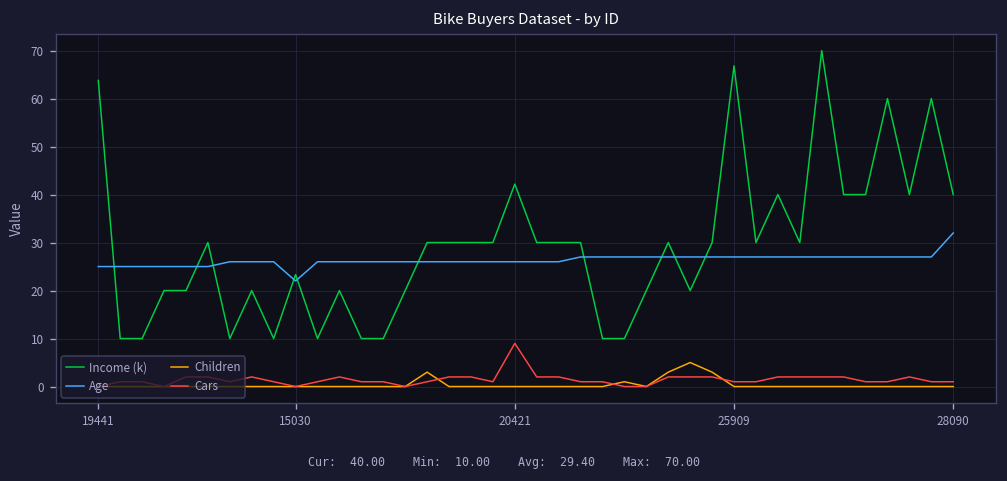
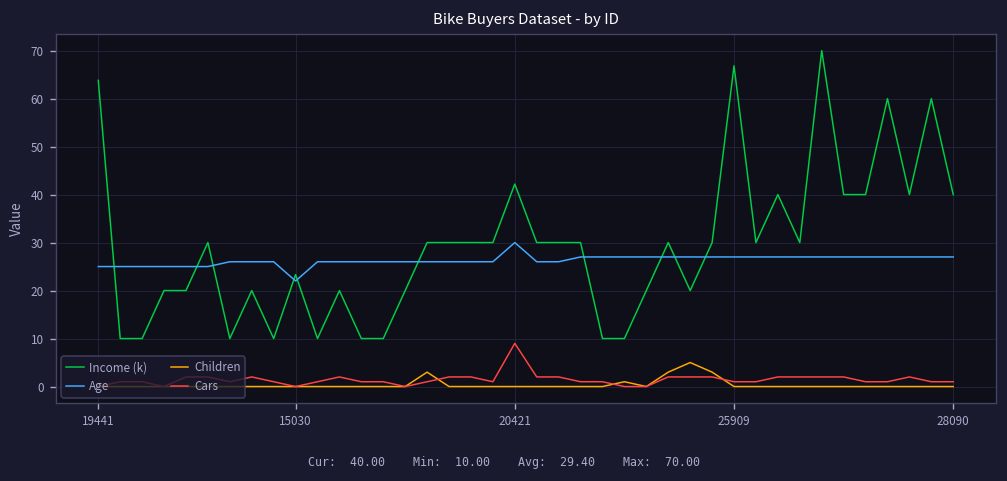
Age, 20421: 26 -> 30
Age, 28090: 32 -> 27
